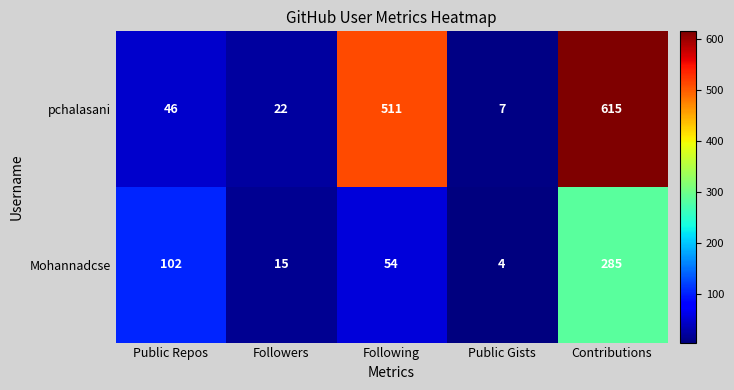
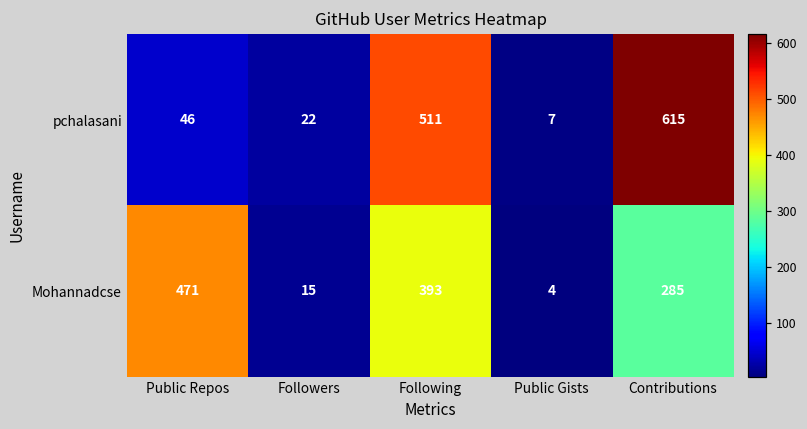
Mohannadcse, Public Repos: 102 -> 471
Mohannadcse, Following: 54 -> 393
